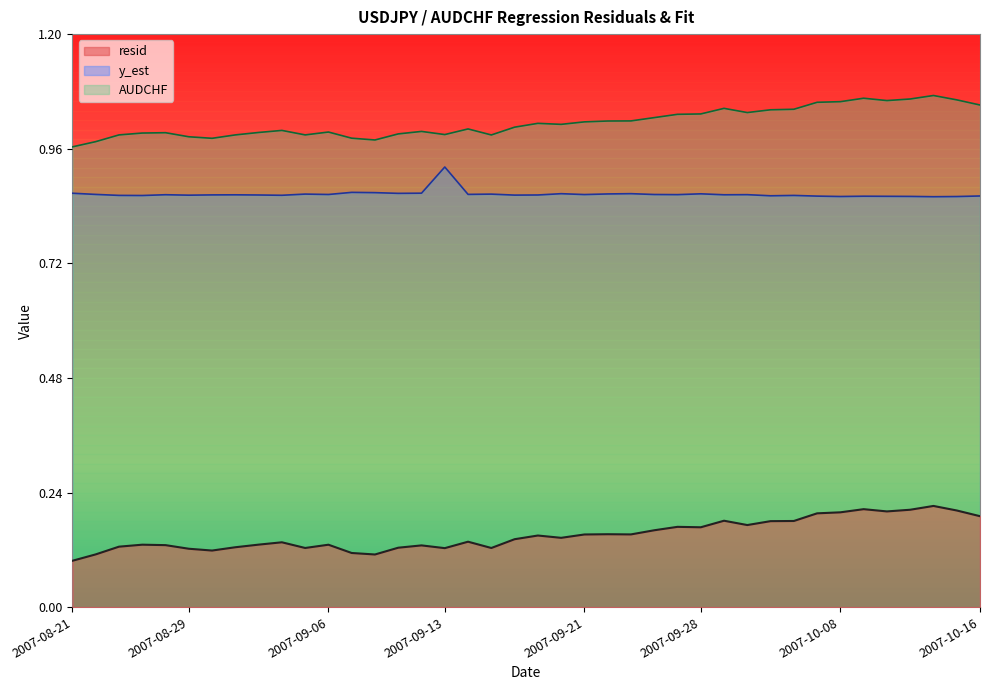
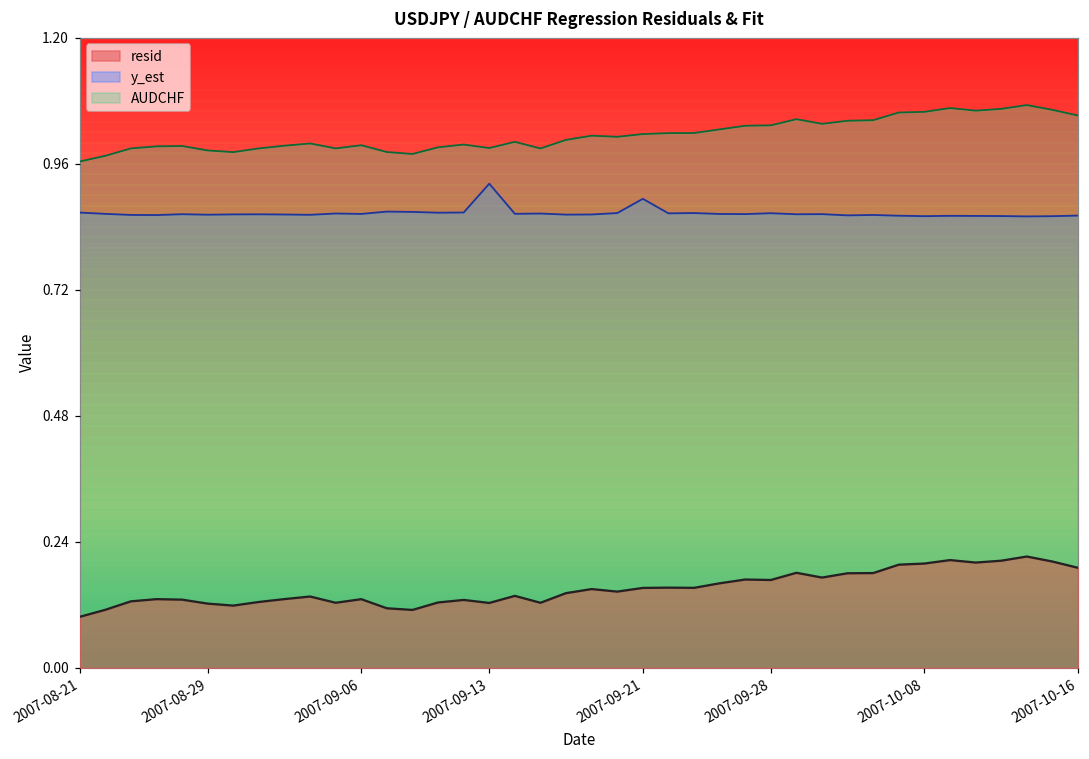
y_est, 2007-09-21: 0.86 -> 0.89
